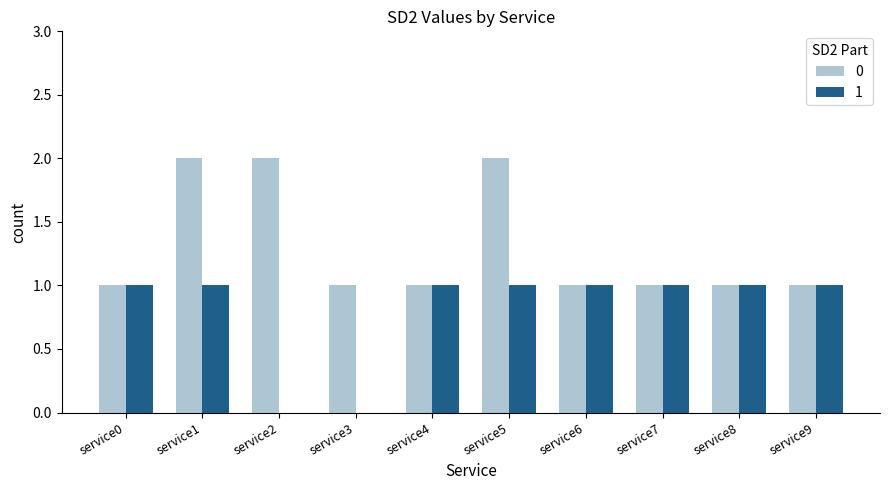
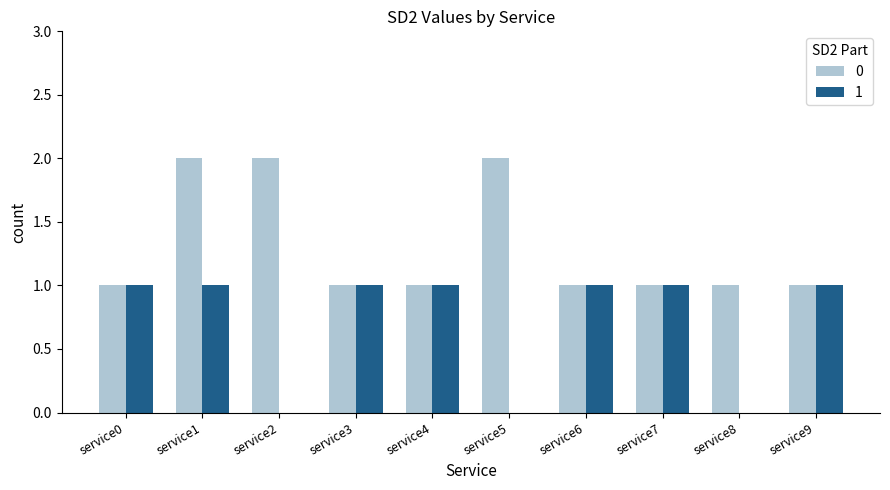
1, service3: 0 -> 1
1, service5: 1 -> 0
1, service8: 1 -> 0
